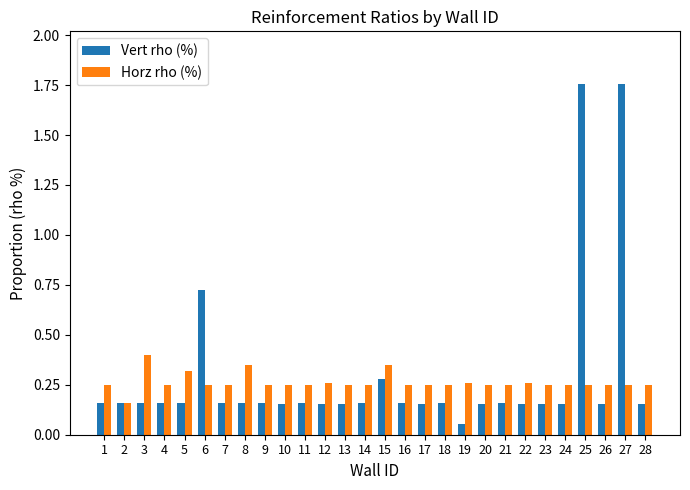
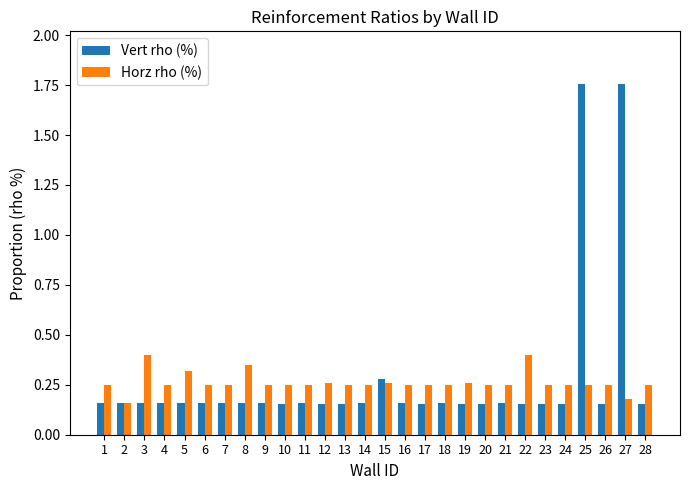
Vert rho (%), 6: 0.73 -> 0.16
Horz rho (%), 15: 0.35 -> 0.26
Vert rho (%), 19: 0.05 -> 0.15
Horz rho (%), 22: 0.26 -> 0.40
Horz rho (%), 27: 0.25 -> 0.18
